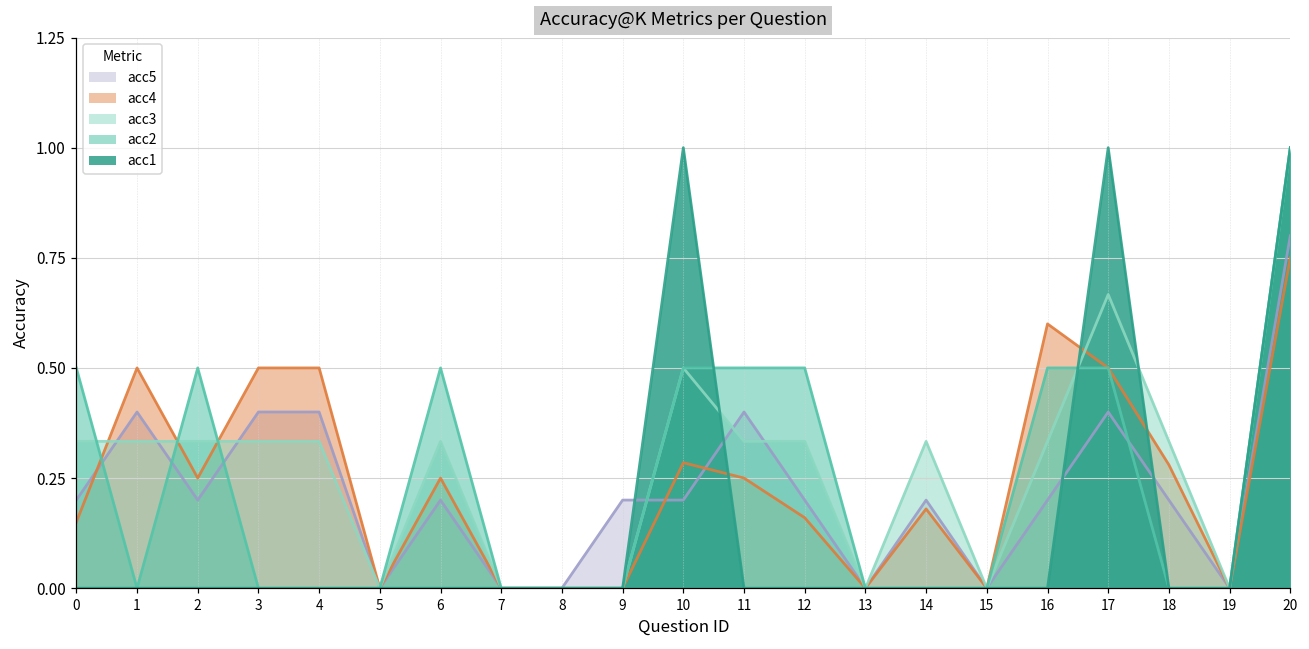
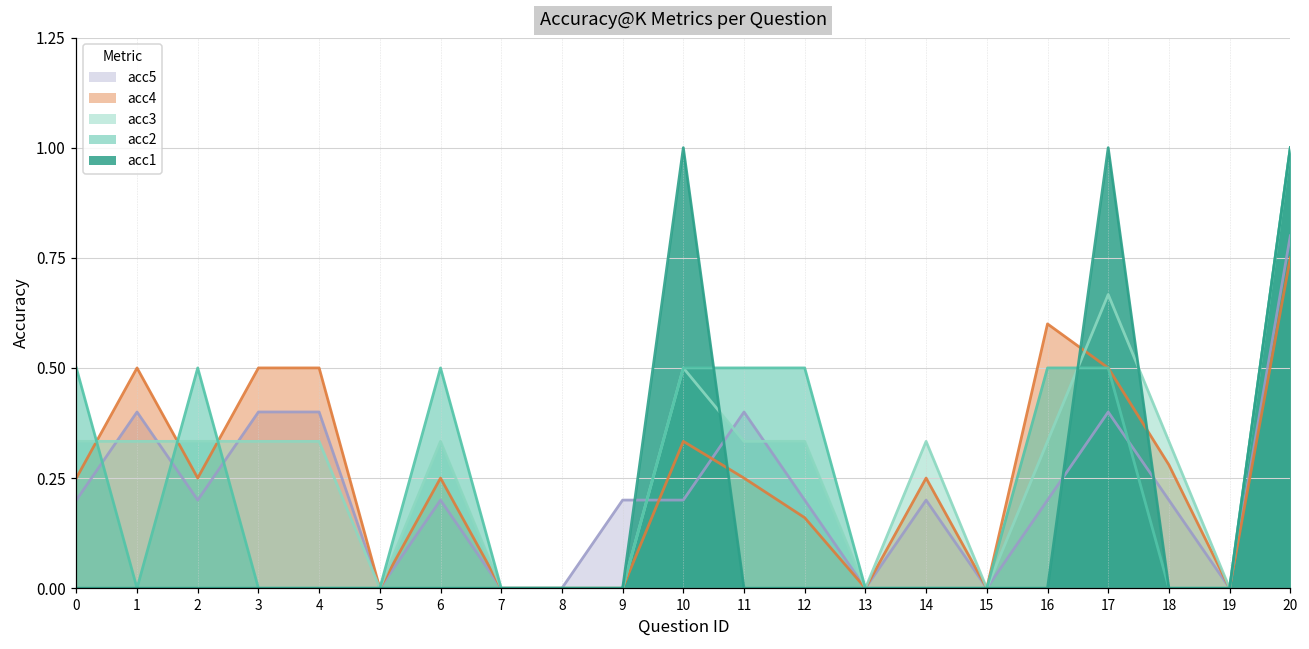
acc4, 0: 0.15 -> 0.25
acc4, 10: 0.28 -> 0.33
acc4, 14: 0.18 -> 0.25
